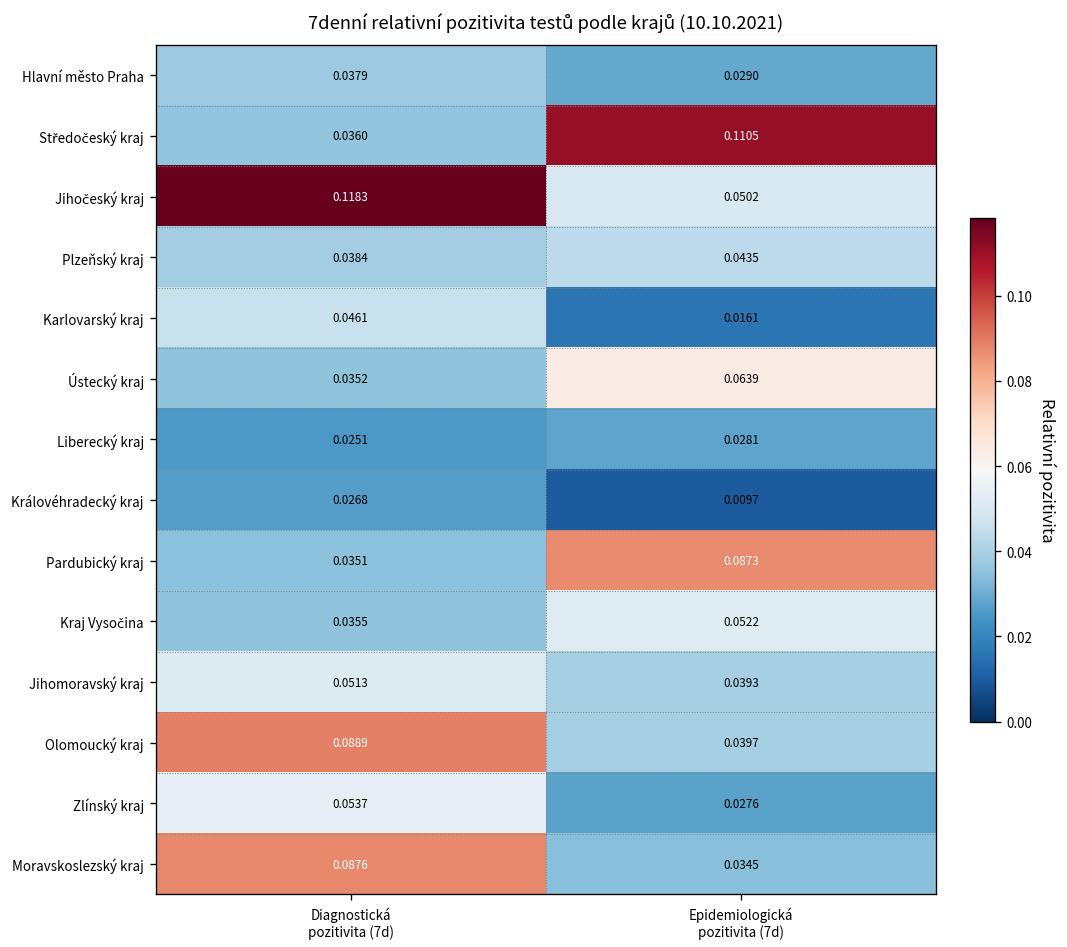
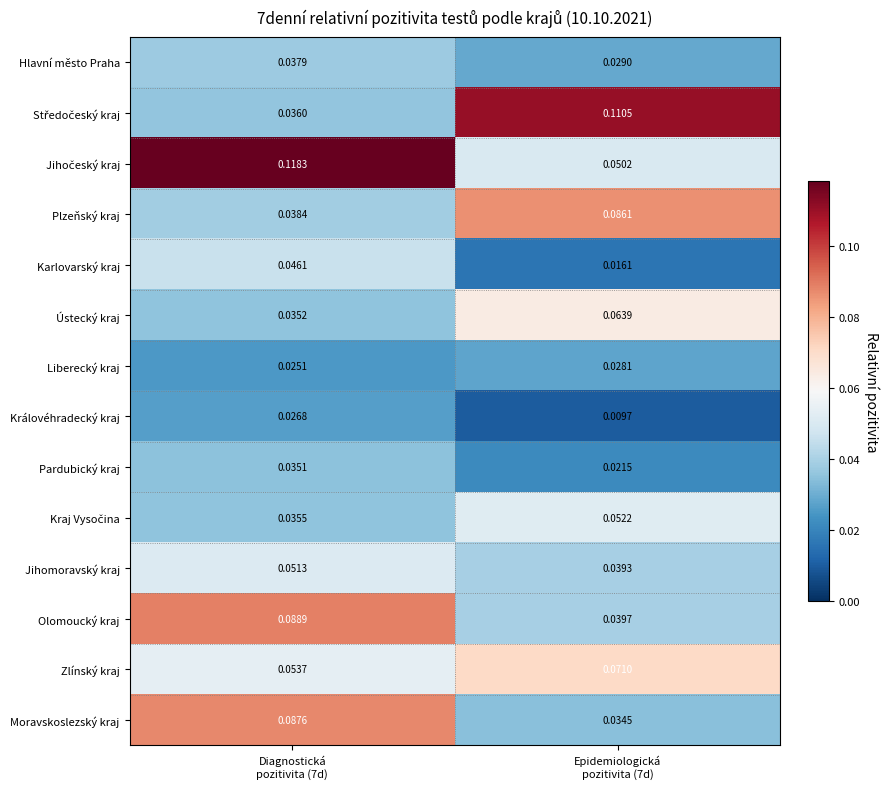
Plzeňský kraj, Epidemiologická pozitivita (7d): 0.0435 -> 0.0861
Pardubický kraj, Epidemiologická pozitivita (7d): 0.0873 -> 0.0215
Zlínský kraj, Epidemiologická pozitivita (7d): 0.0276 -> 0.0710
